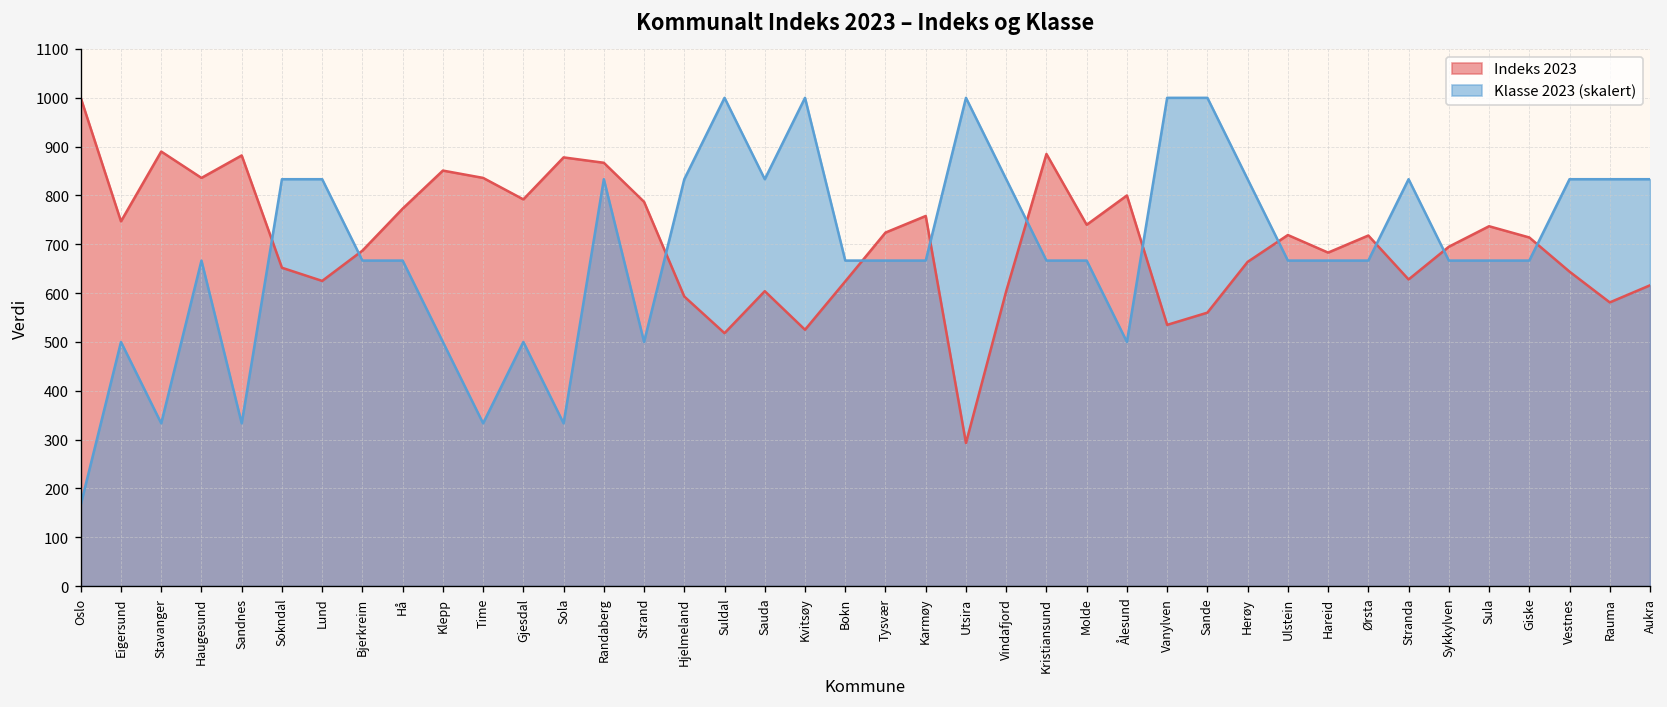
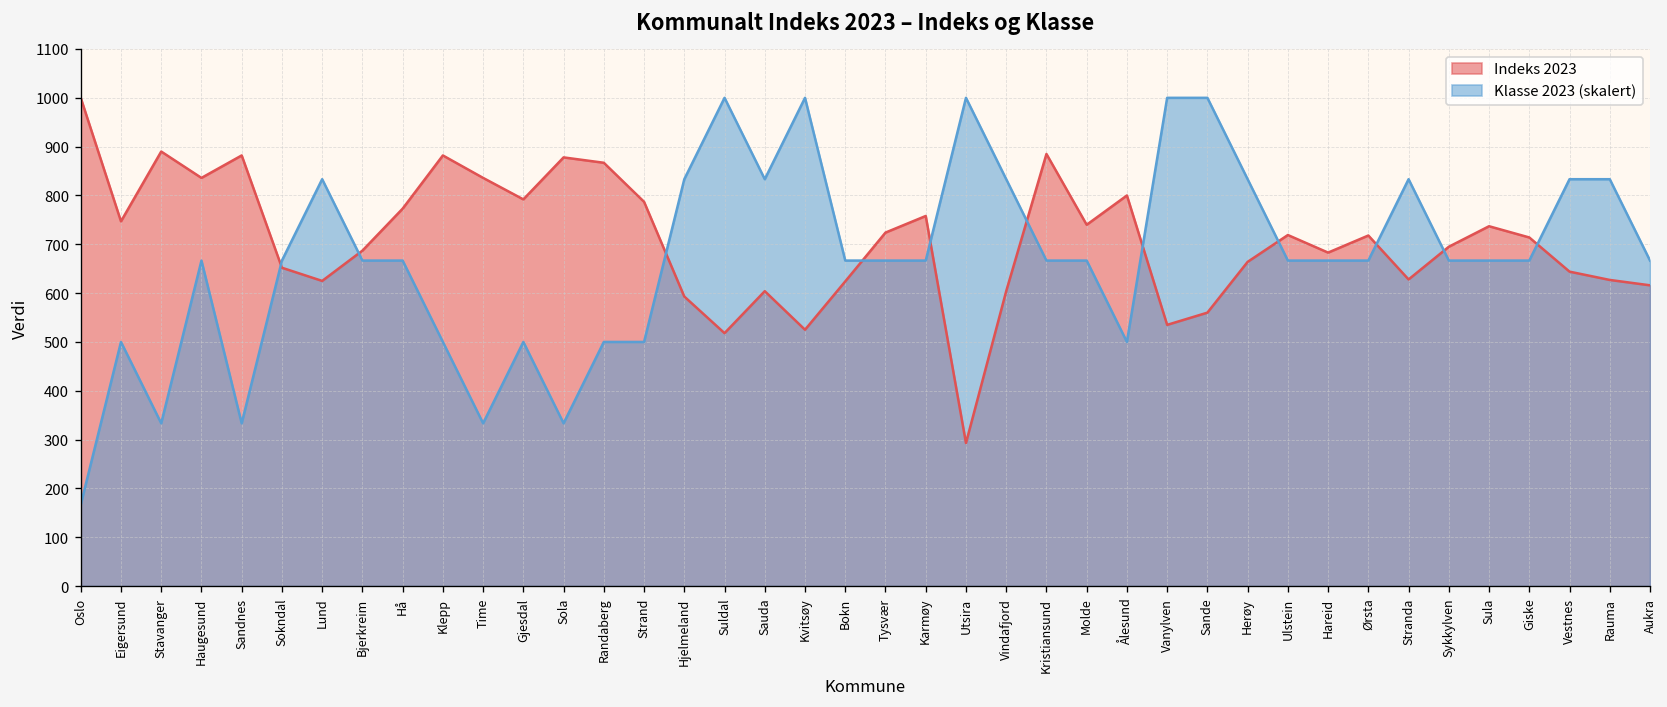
Klasse 2023 (skalert), Sokndal: 830 -> 670
Indeks 2023, Klepp: 850 -> 880
Klasse 2023 (skalert), Randaberg: 830 -> 500
Indeks 2023, Rauma: 580 -> 630
Klasse 2023 (skalert), Aukra: 830 -> 670
